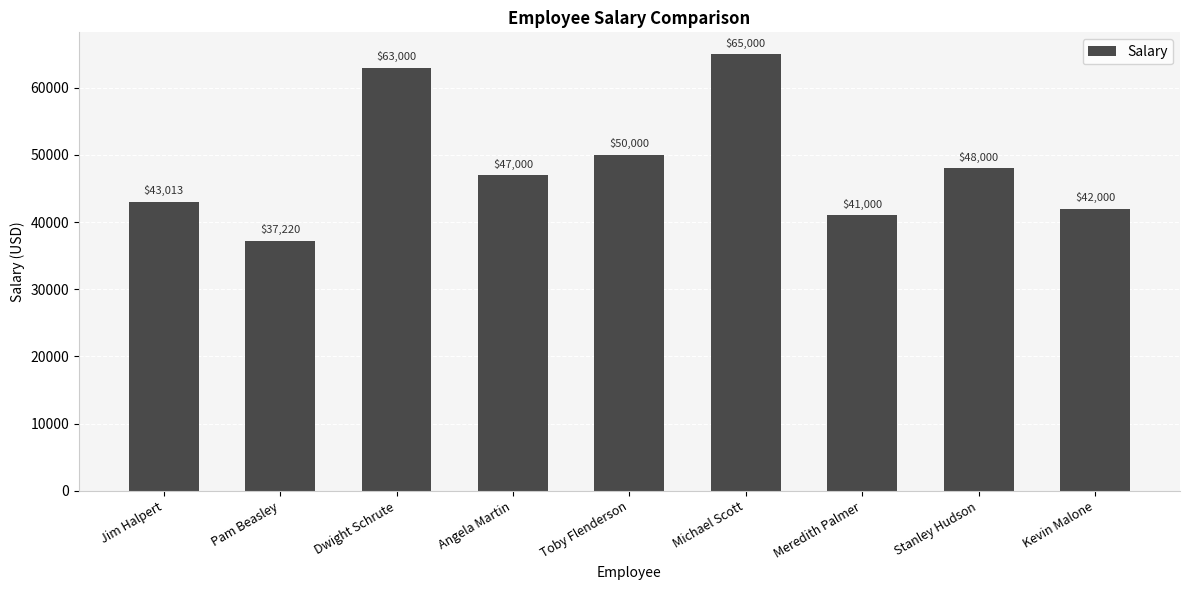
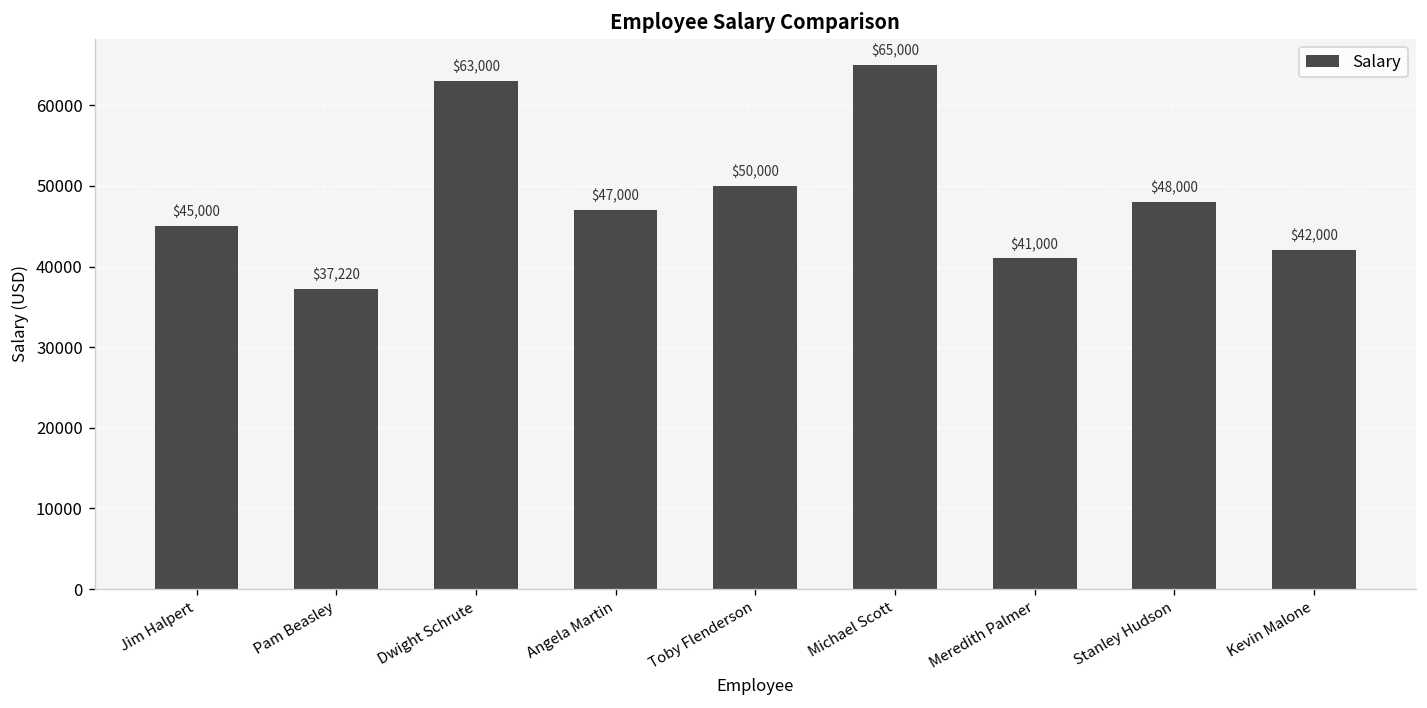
Jim Halpert: $43,013 -> $45,000
